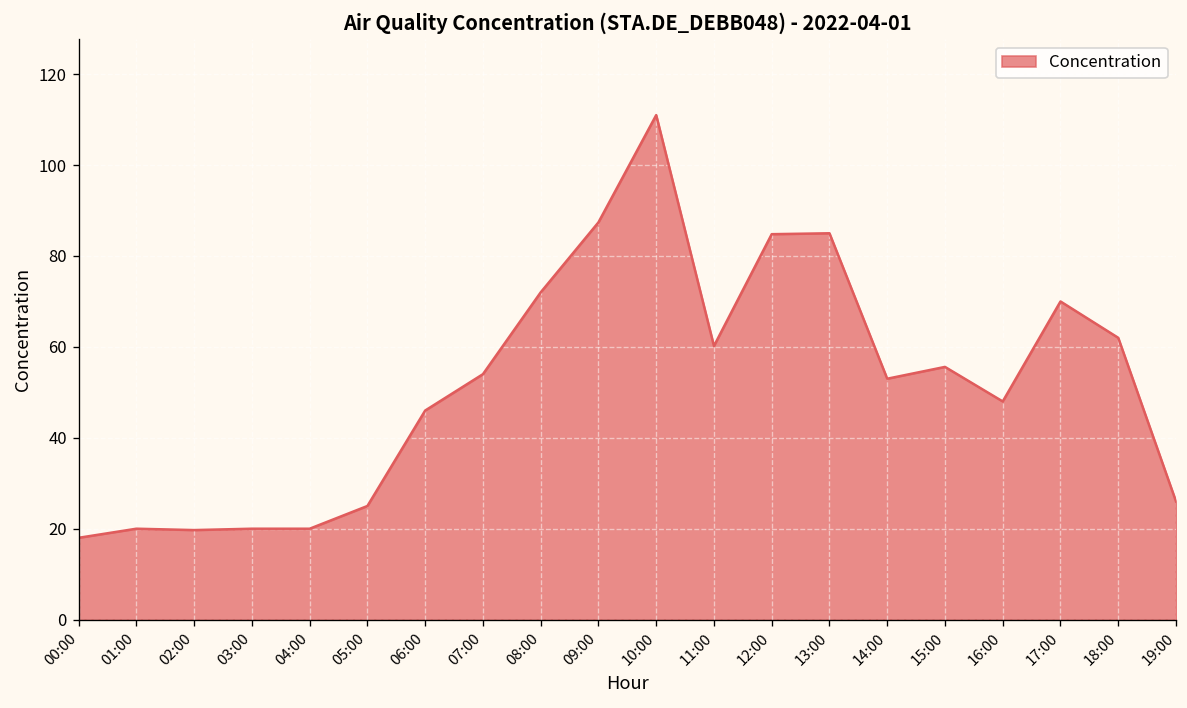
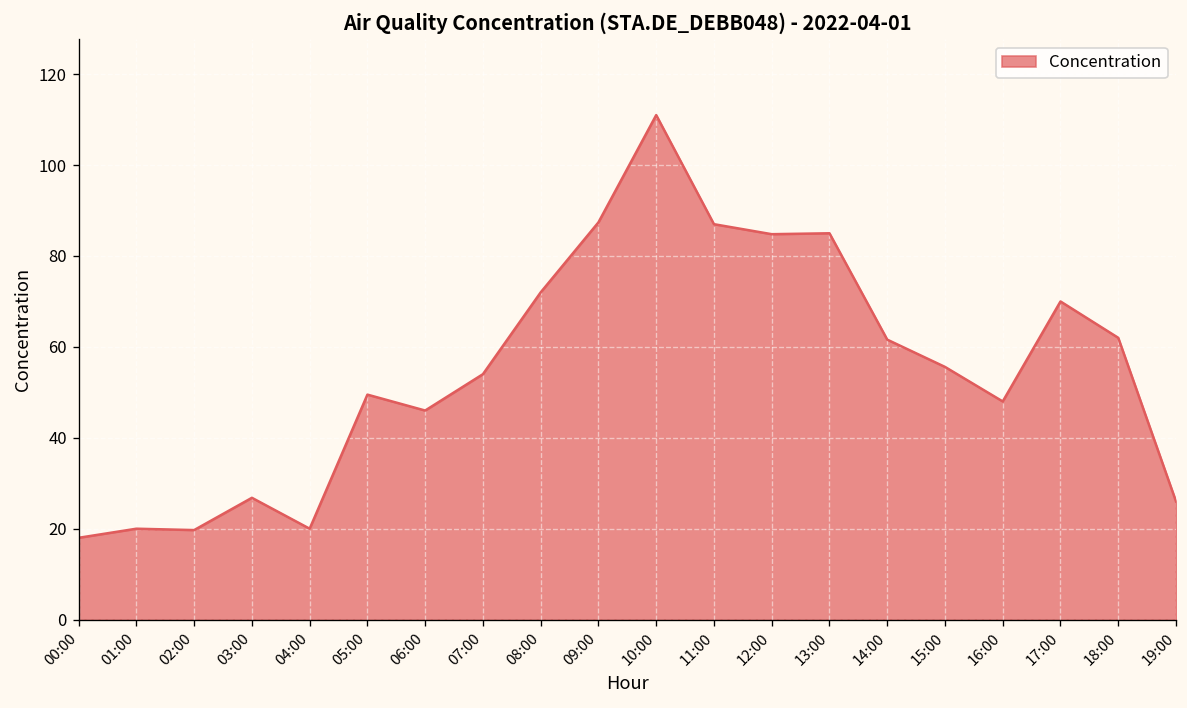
03:00: 20 -> 27
05:00: 25 -> 50
11:00: 60 -> 87
14:00: 53 -> 62
